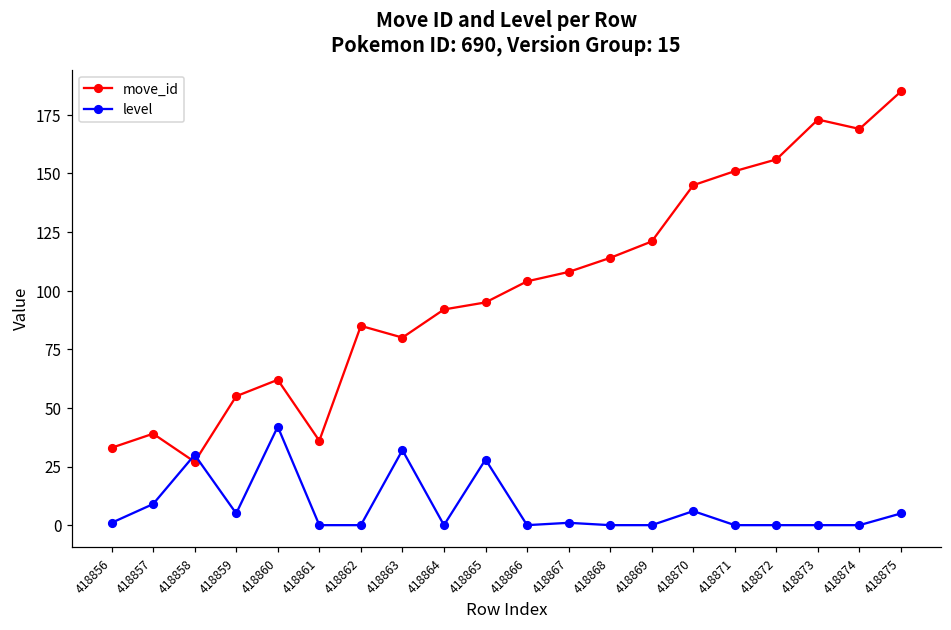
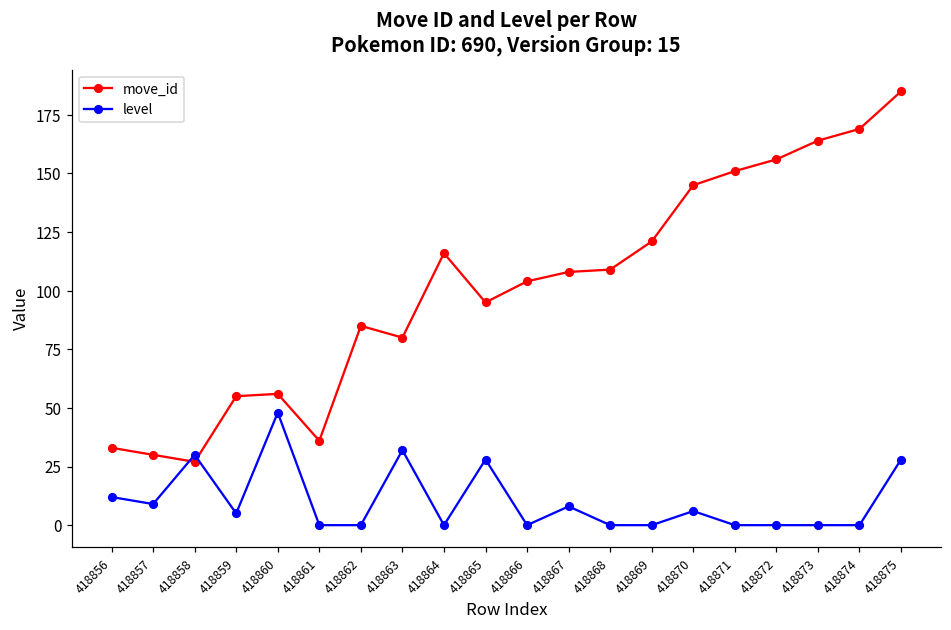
level, 418856: 1 -> 12
move_id, 418857: 39 -> 30
move_id, 418860: 62 -> 56
level, 418860: 42 -> 48
move_id, 418864: 92 -> 116
level, 418867: 1 -> 8
move_id, 418868: 114 -> 109
move_id, 418873: 173 -> 164
level, 418875: 5 -> 28
